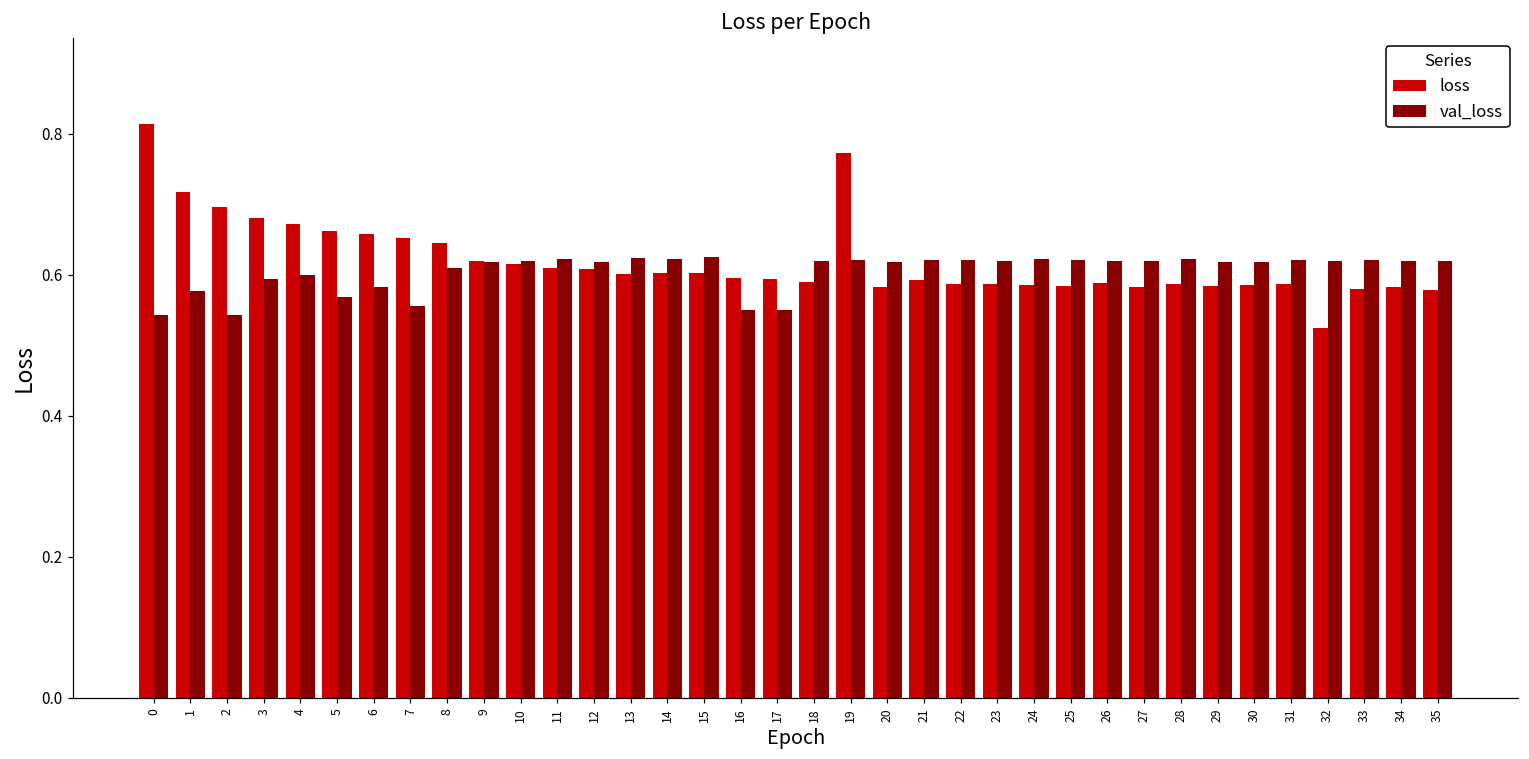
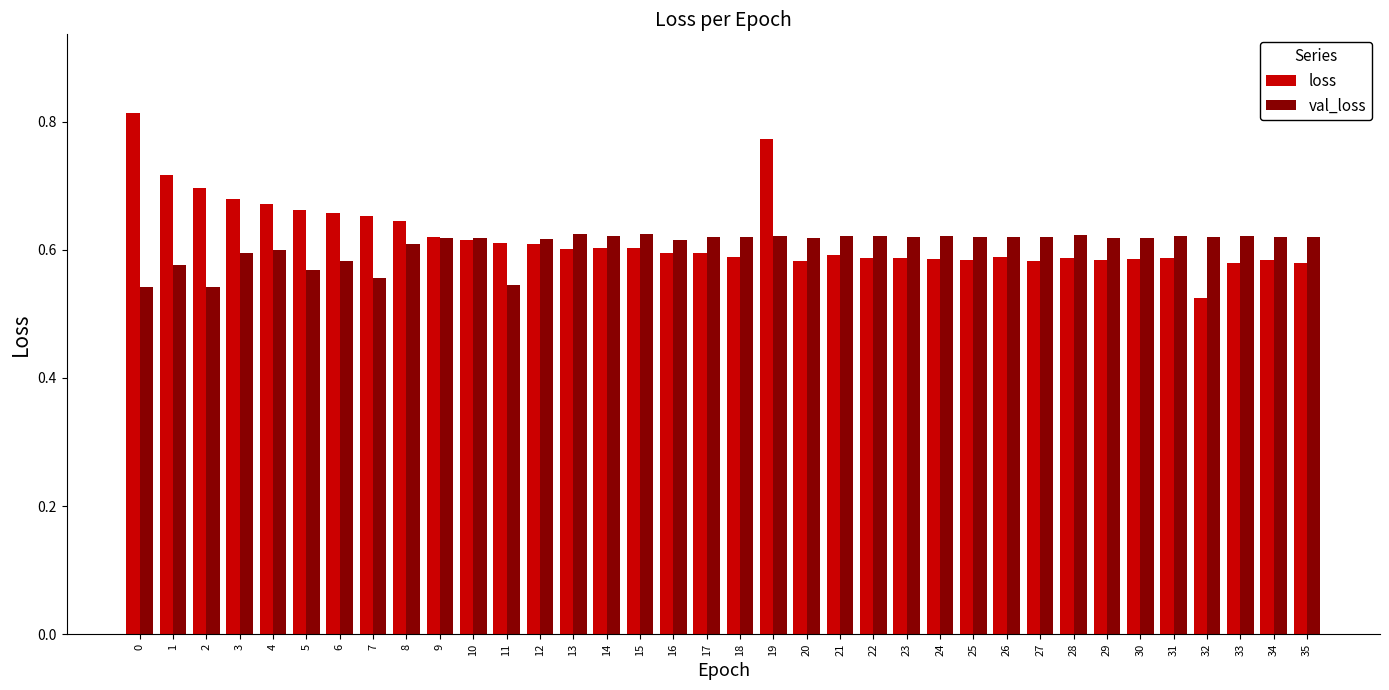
val_loss, 11: 0.62 -> 0.55
val_loss, 16: 0.55 -> 0.62
val_loss, 17: 0.55 -> 0.62
